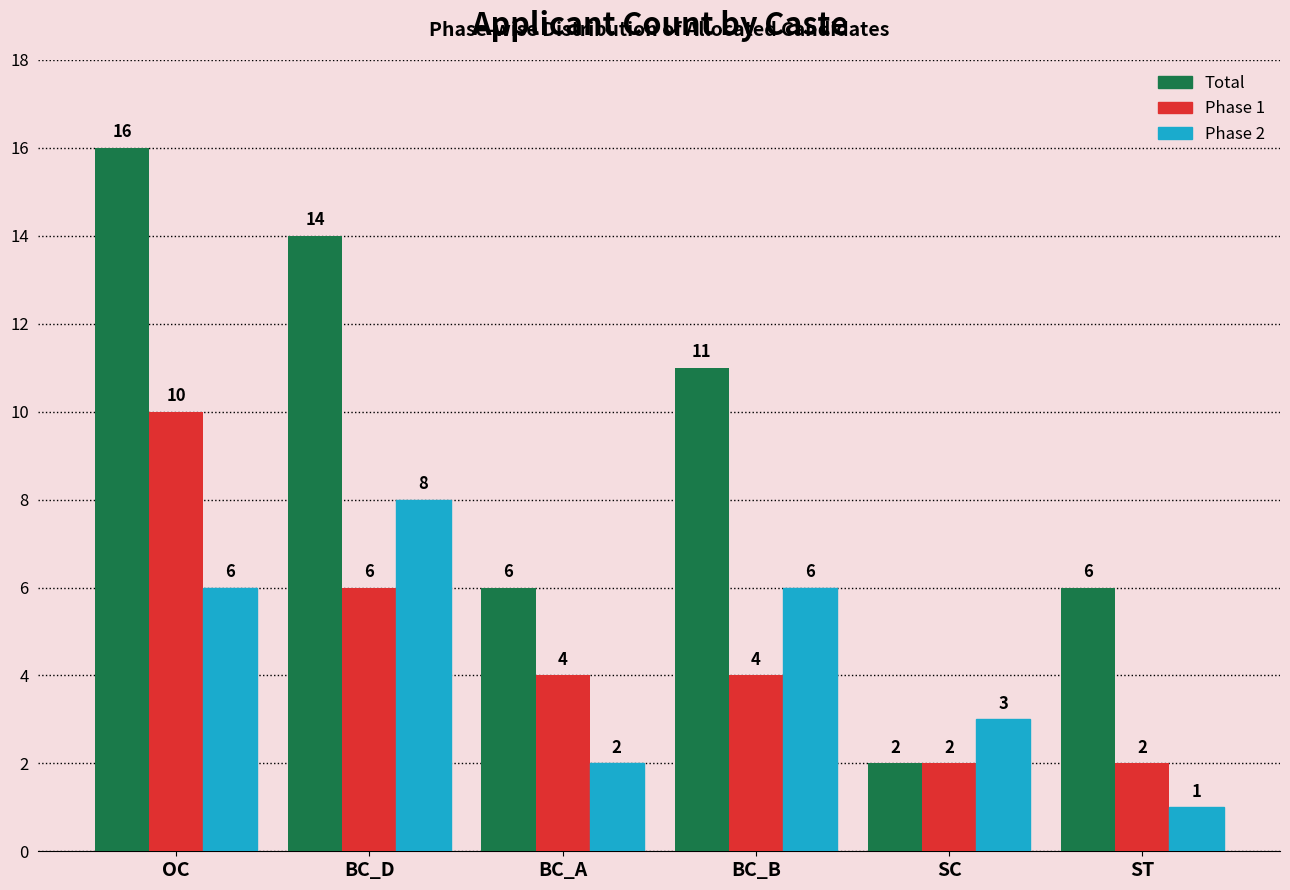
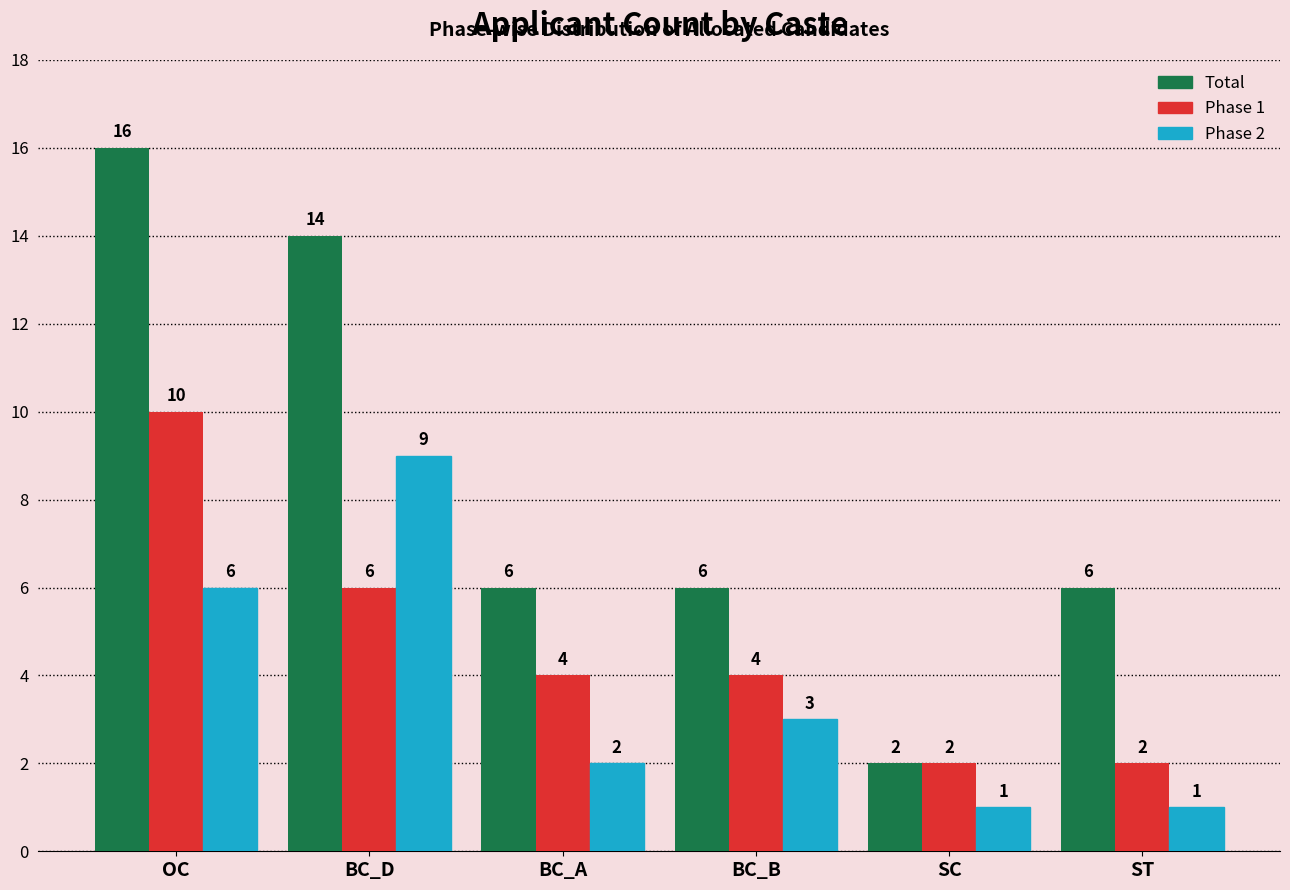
Phase 2, BC_D: 8 -> 9
Total, BC_B: 11 -> 6
Phase 2, BC_B: 6 -> 3
Phase 2, SC: 3 -> 1
